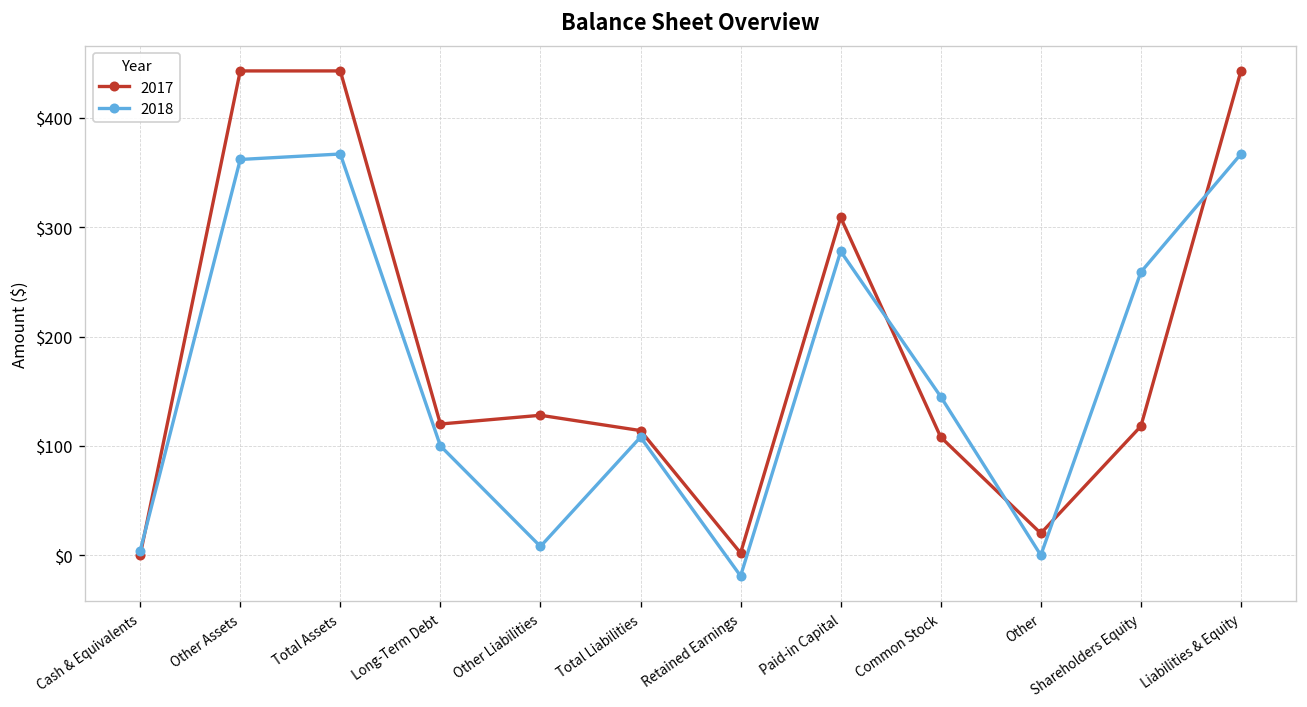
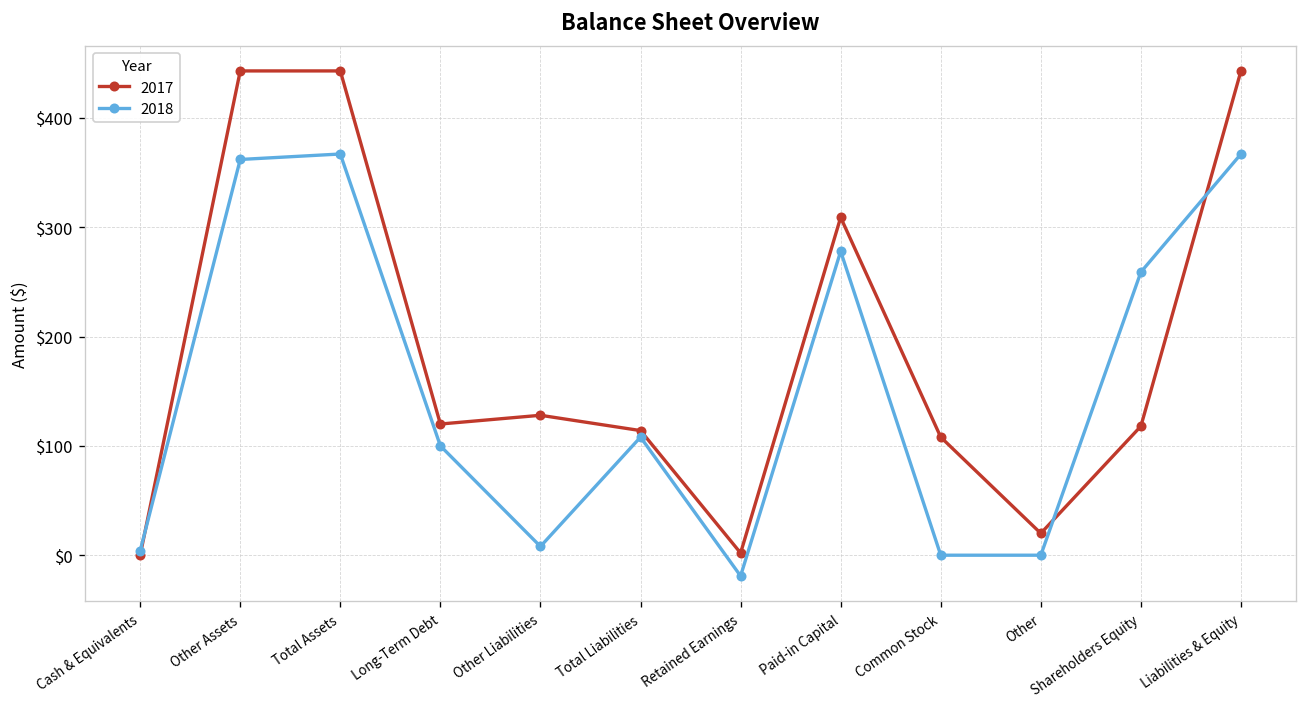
2018, Common Stock: $150 -> $0
